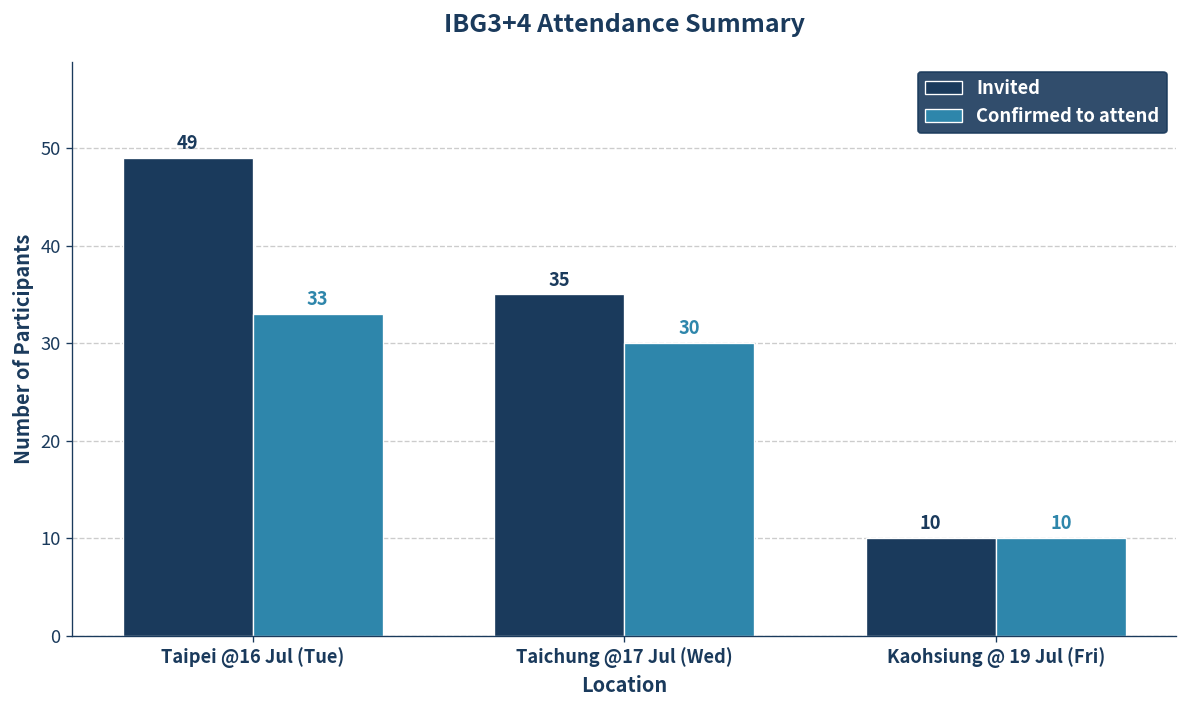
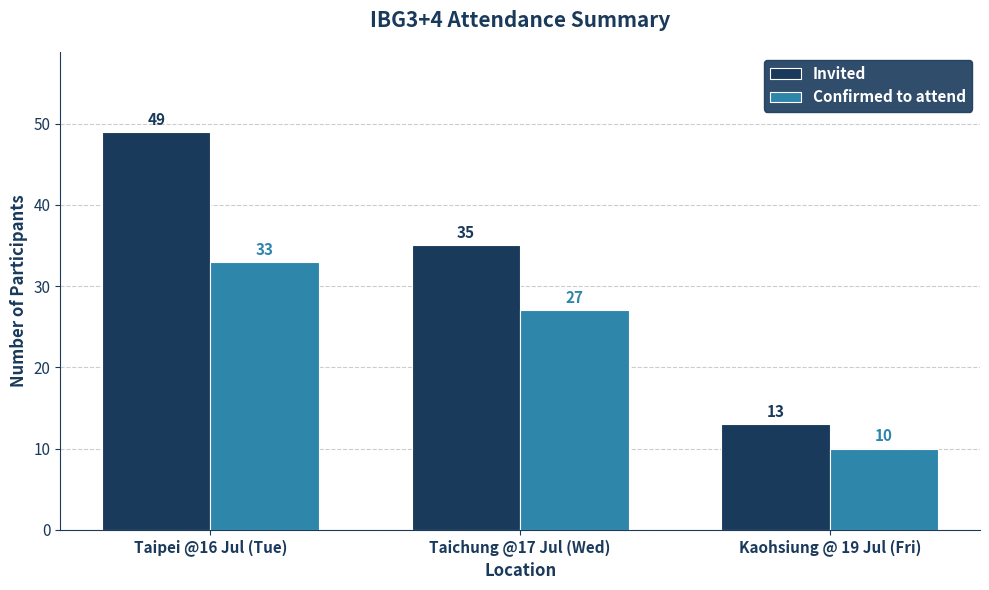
Confirmed to attend, Taichung @17 Jul (Wed): 30 -> 27
Invited, Kaohsiung @ 19 Jul (Fri): 10 -> 13
